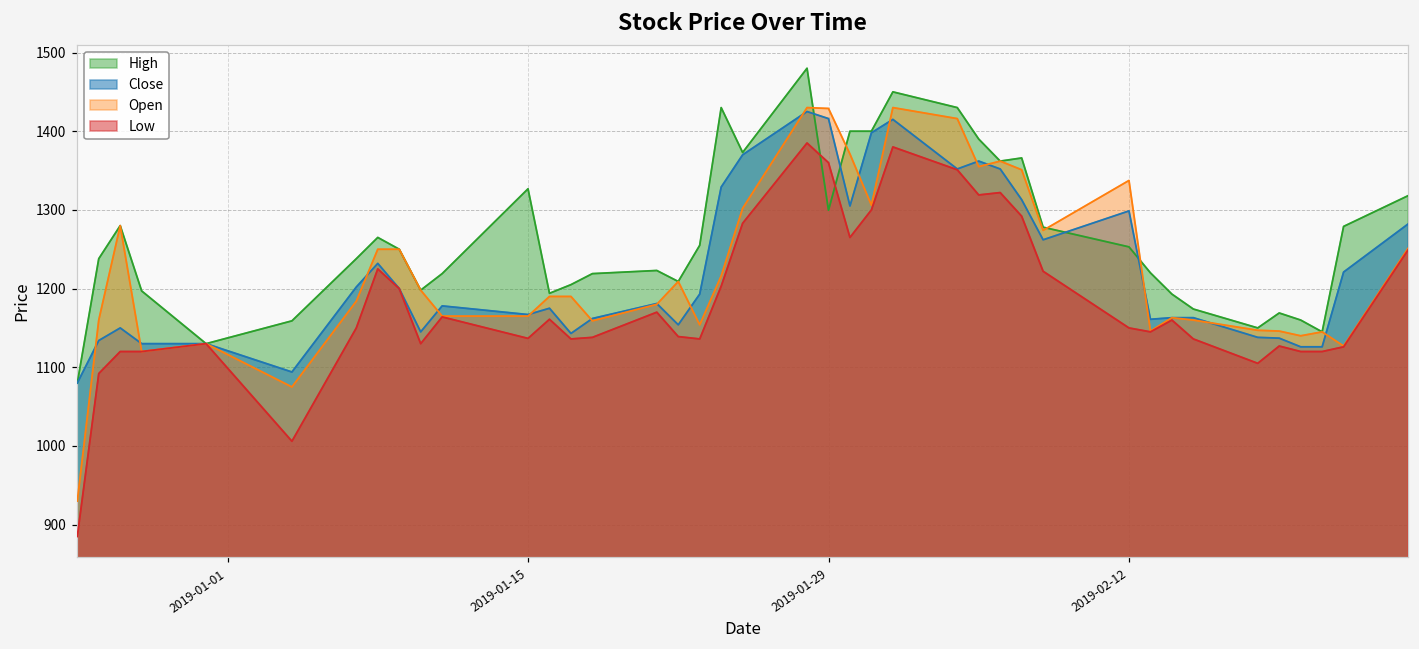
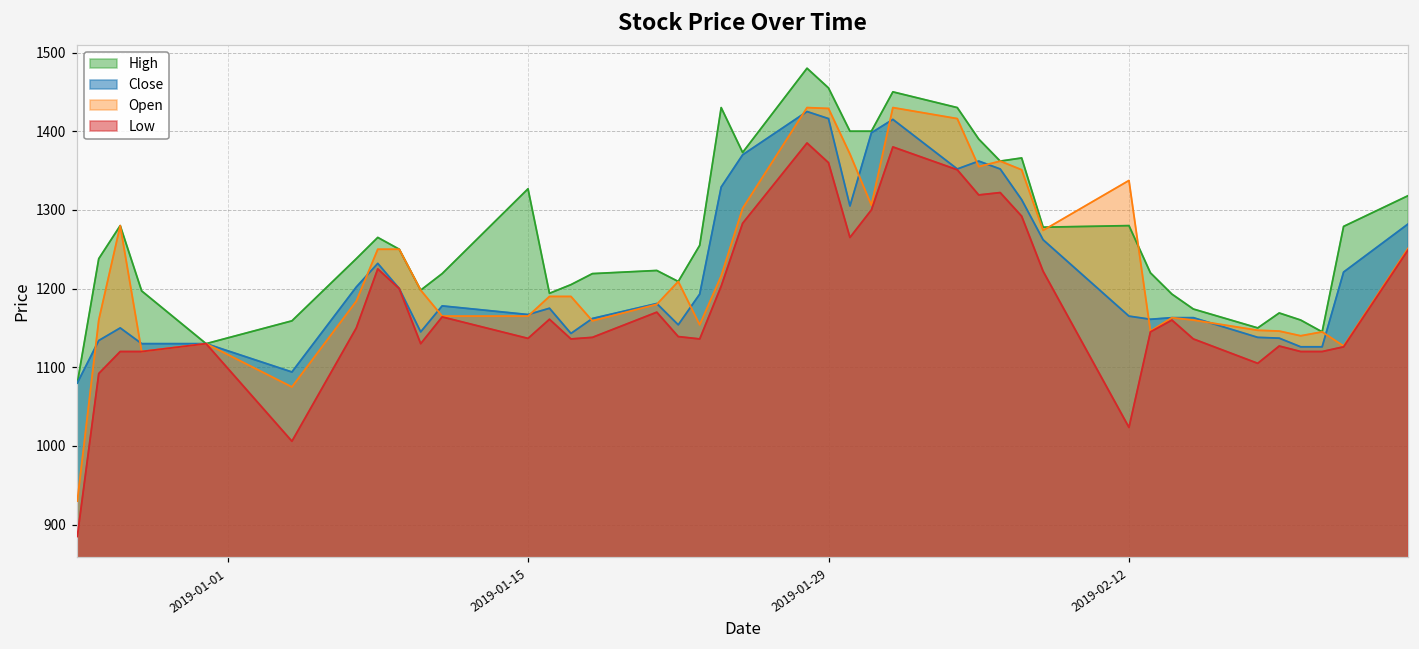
High, 2019-01-29: 1300 -> 1460
High, 2019-02-12: 1250 -> 1280
Close, 2019-02-12: 1300 -> 1170
Low, 2019-02-12: 1150 -> 1020
